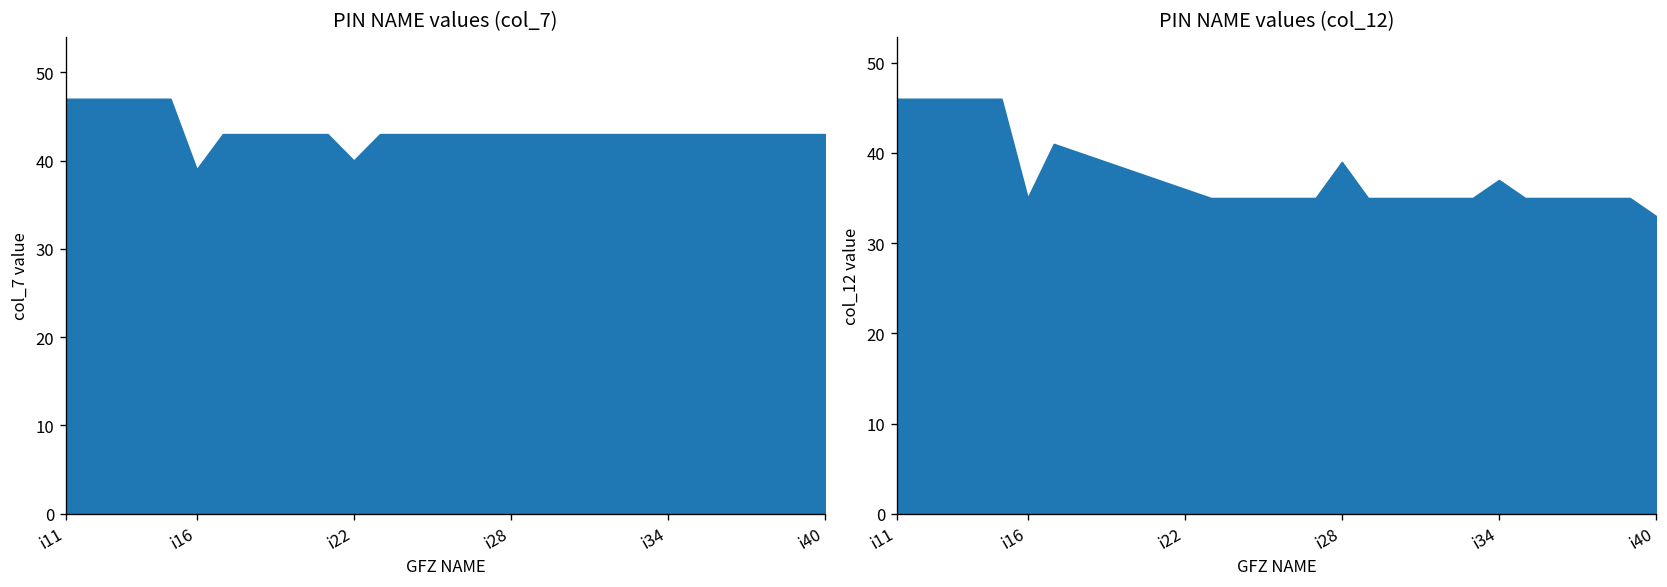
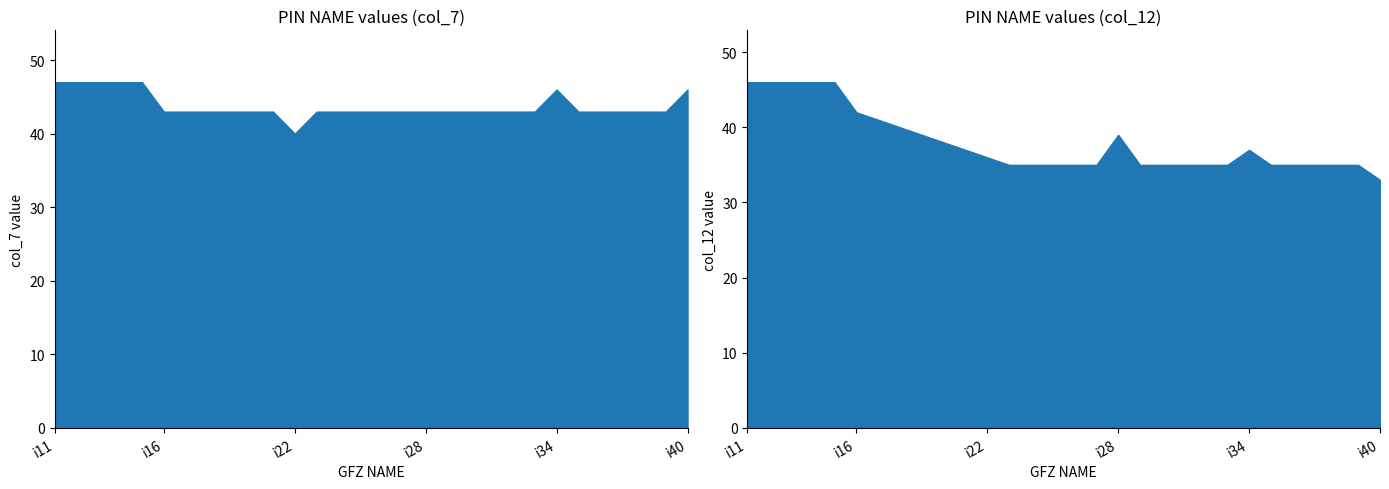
PIN NAME values (col_7), i16: 39 -> 43
PIN NAME values (col_7), i34: 43 -> 46
PIN NAME values (col_7), i40: 43 -> 46
PIN NAME values (col_12), i16: 35 -> 42
